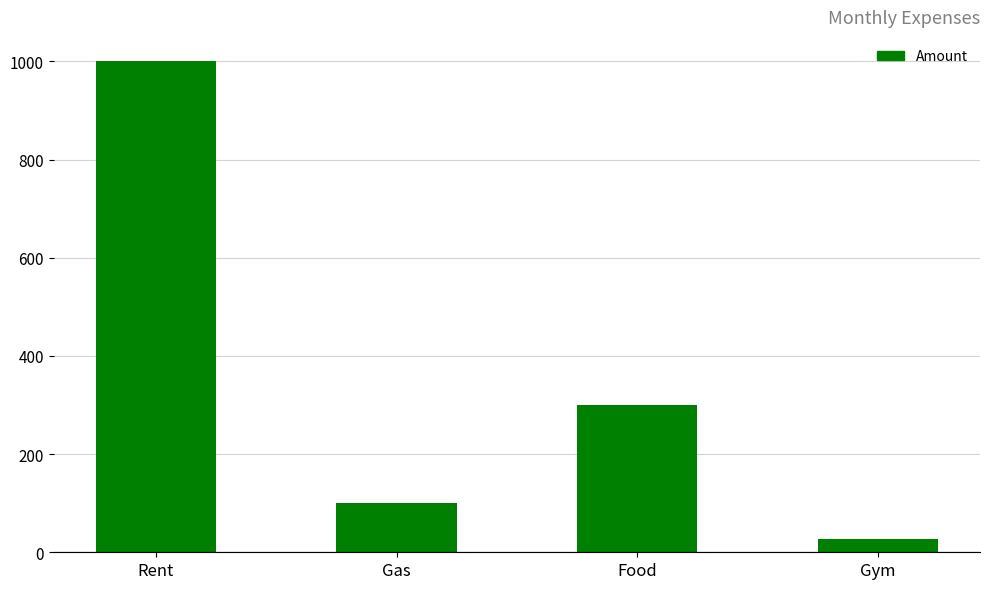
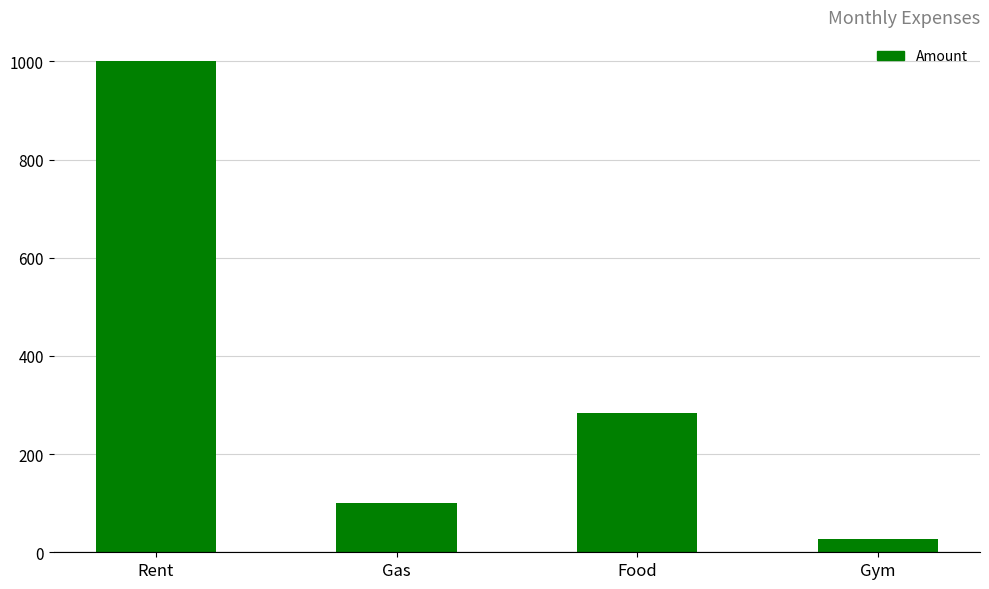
Food: 300 -> 280
